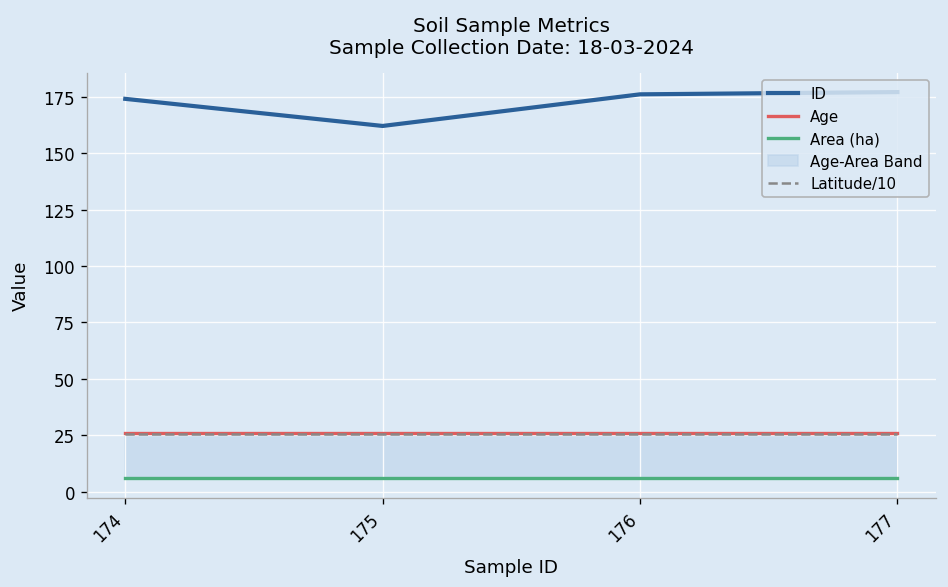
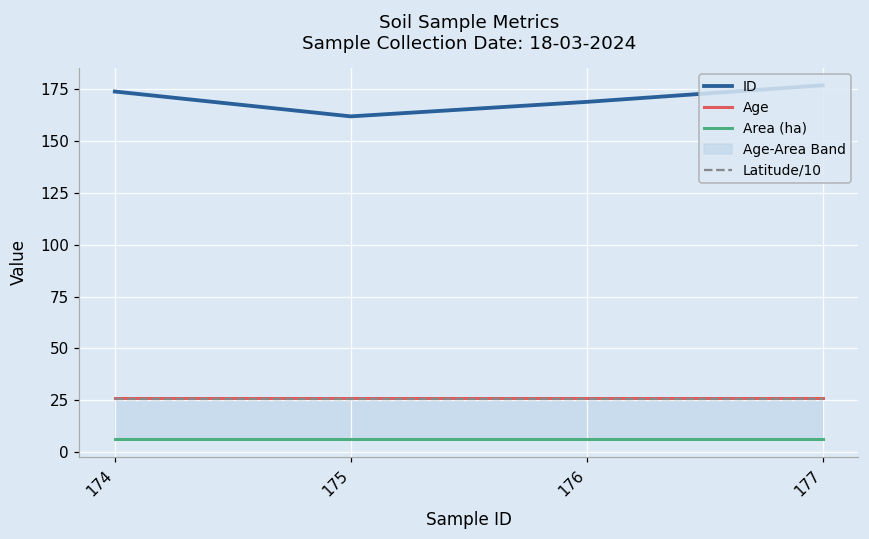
ID, 176: 176 -> 169
